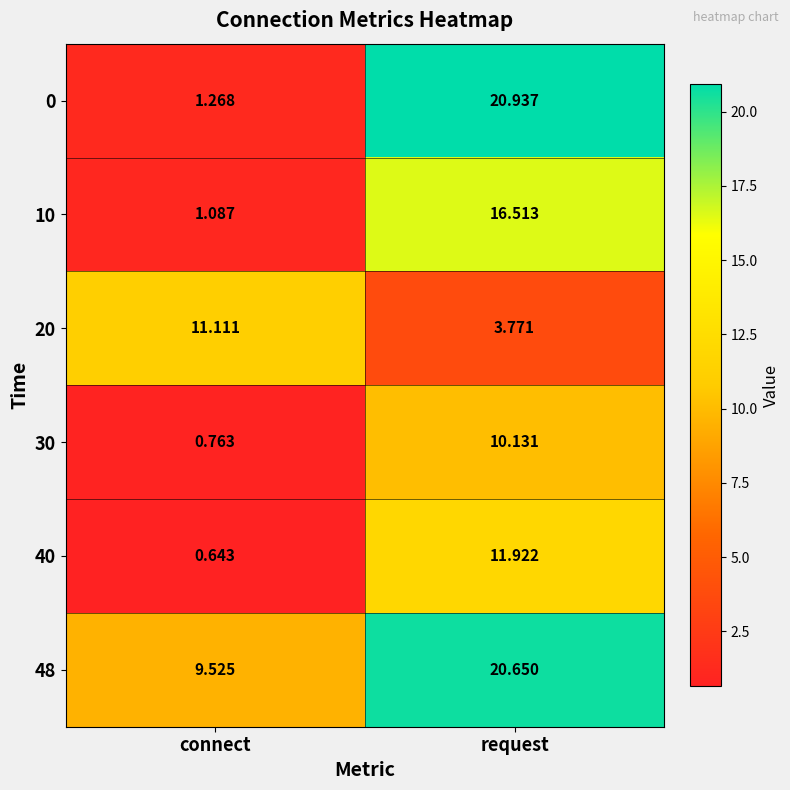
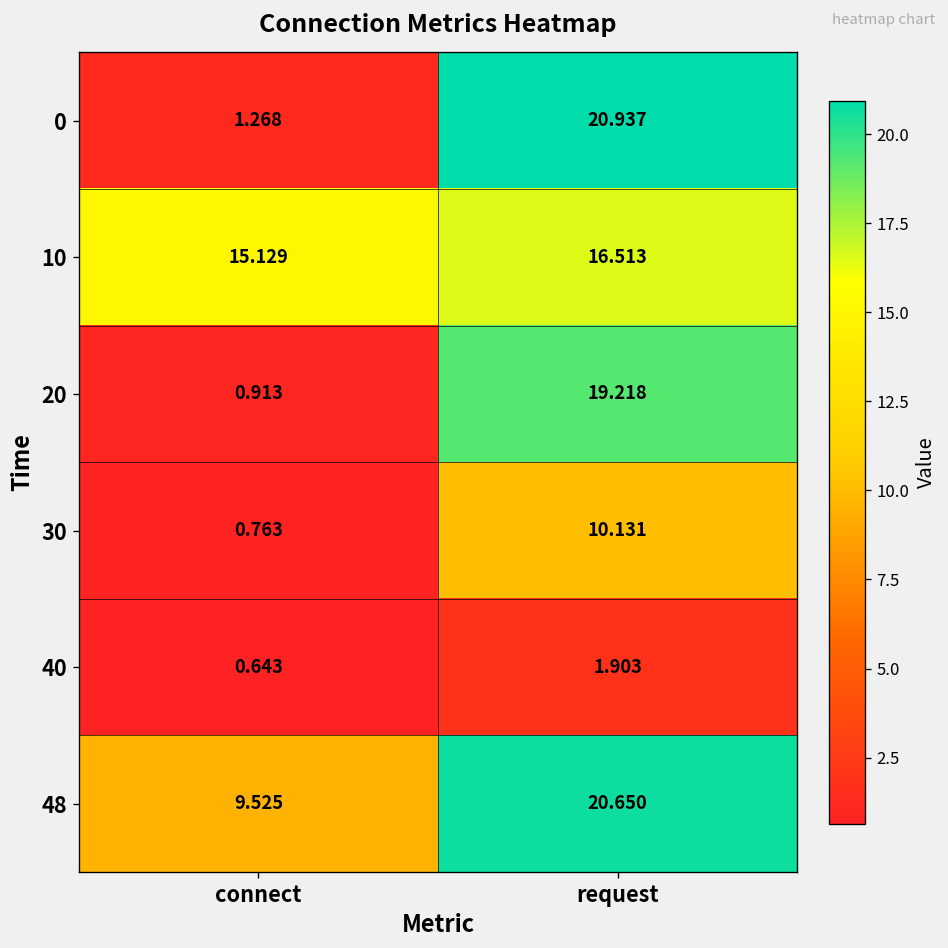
10, connect: 1.087 -> 15.129
20, connect: 11.111 -> 0.913
20, request: 3.771 -> 19.218
40, request: 11.922 -> 1.903
